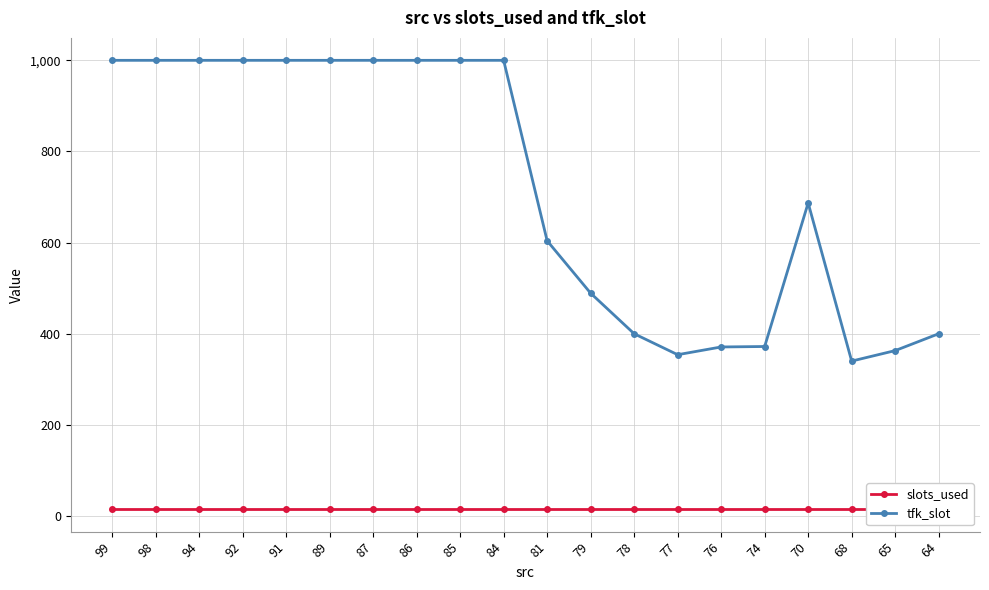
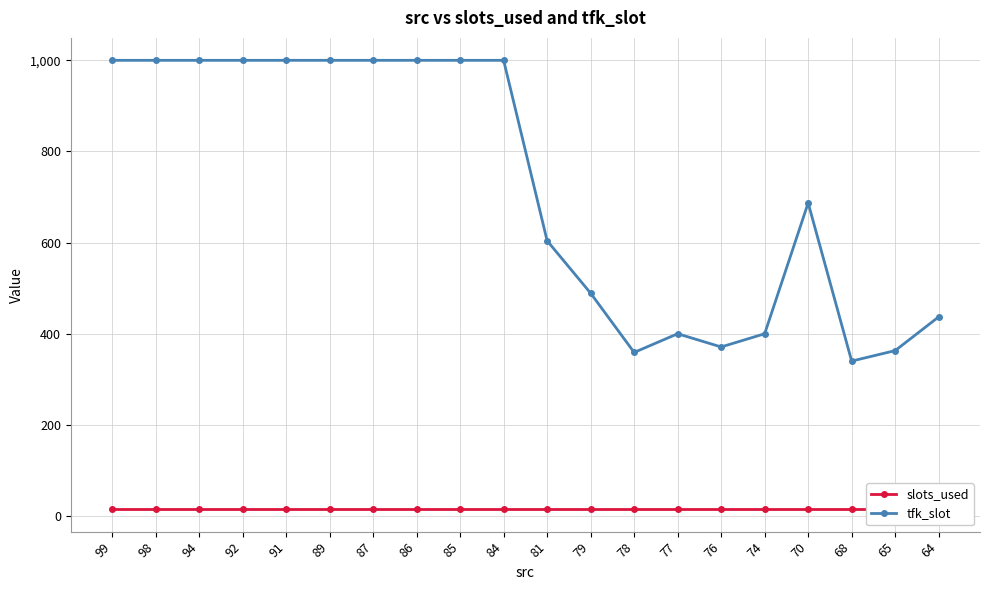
tfk_slot, 78: 400 -> 360
tfk_slot, 77: 350 -> 400
tfk_slot, 74: 370 -> 400
tfk_slot, 64: 400 -> 440
